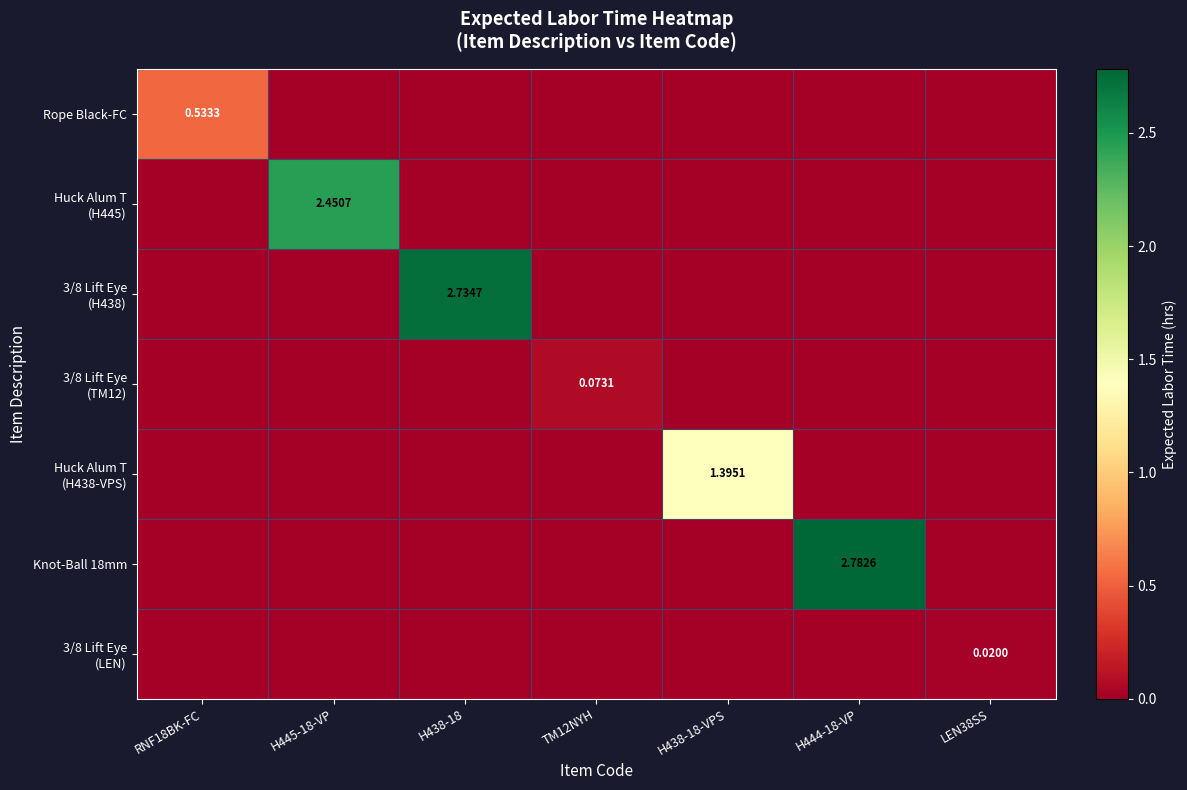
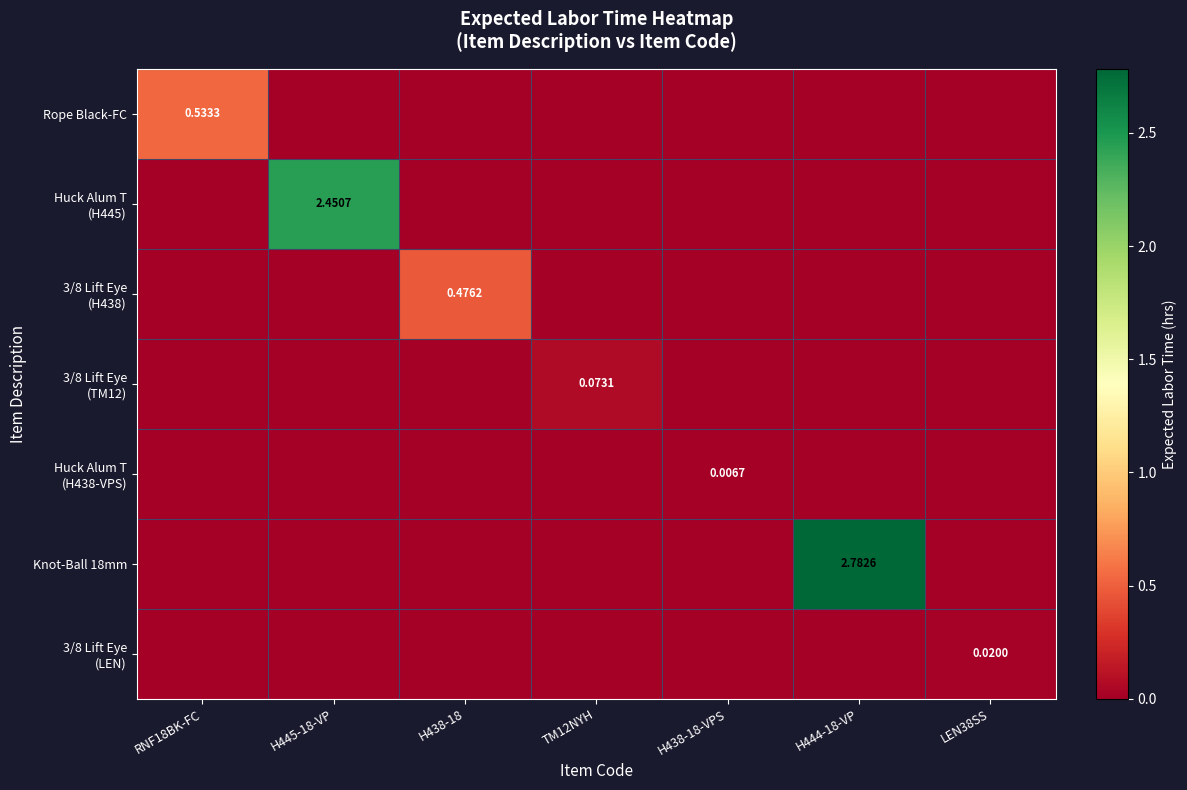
3/8 Lift Eye (H438), H438-18: 2.7347 -> 0.4762
Huck Alum T (H438-VPS), H438-18-VPS: 1.3951 -> 0.0067
